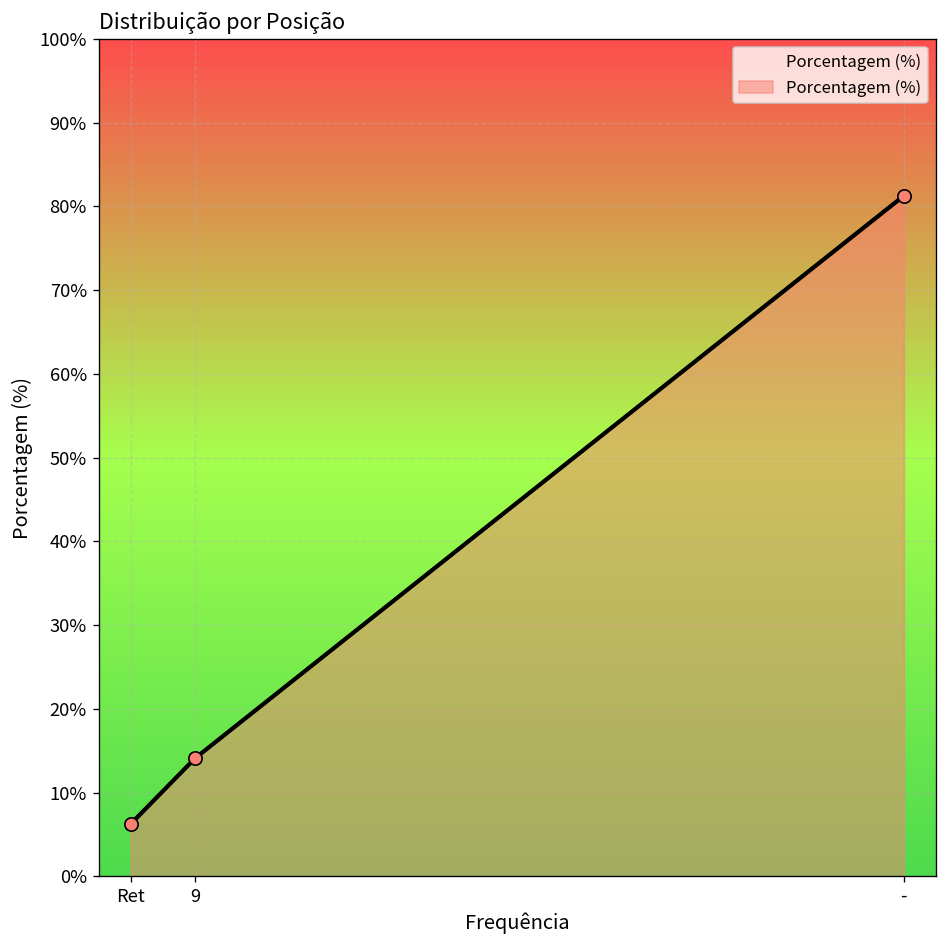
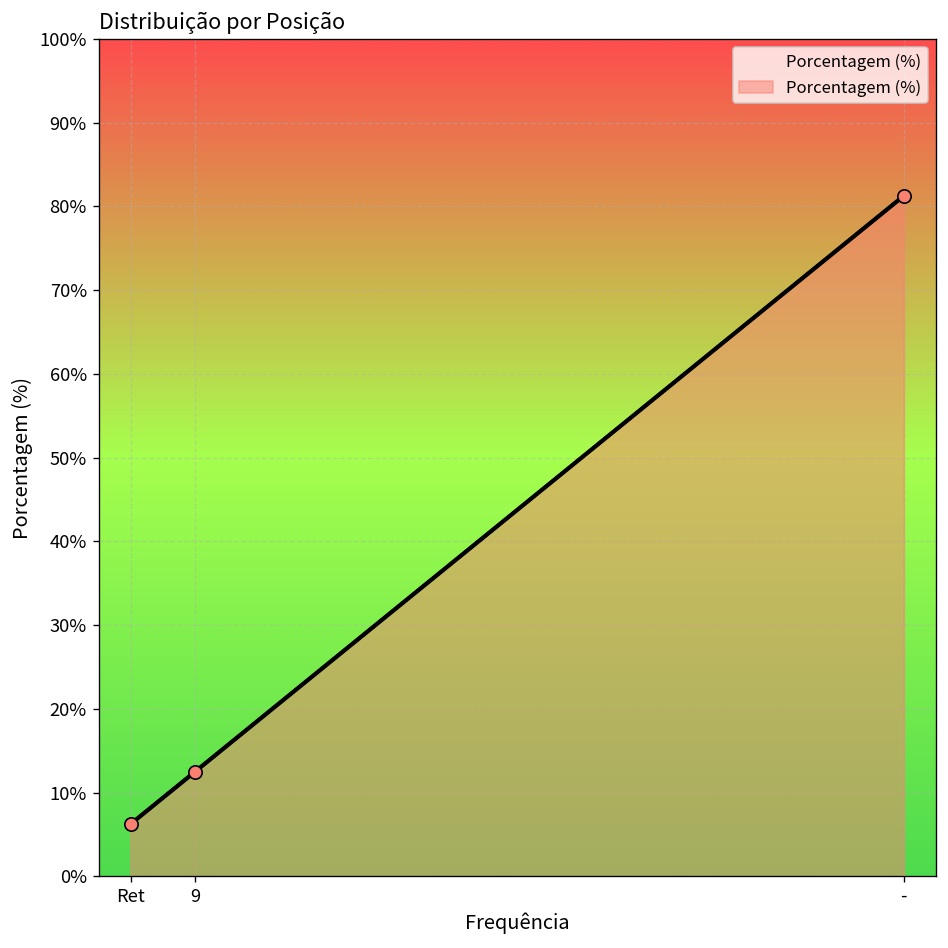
9: 14% -> 13%
